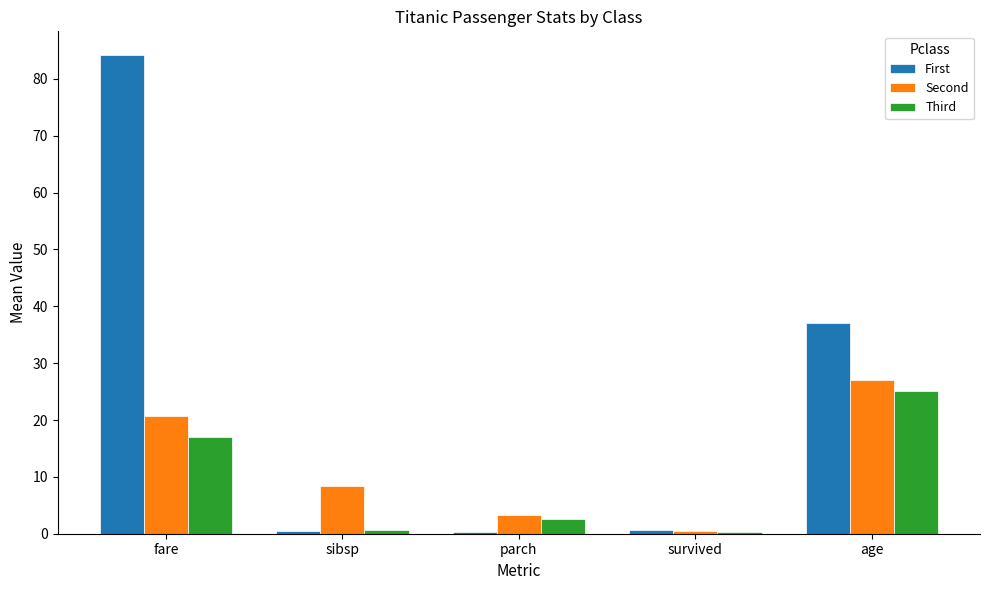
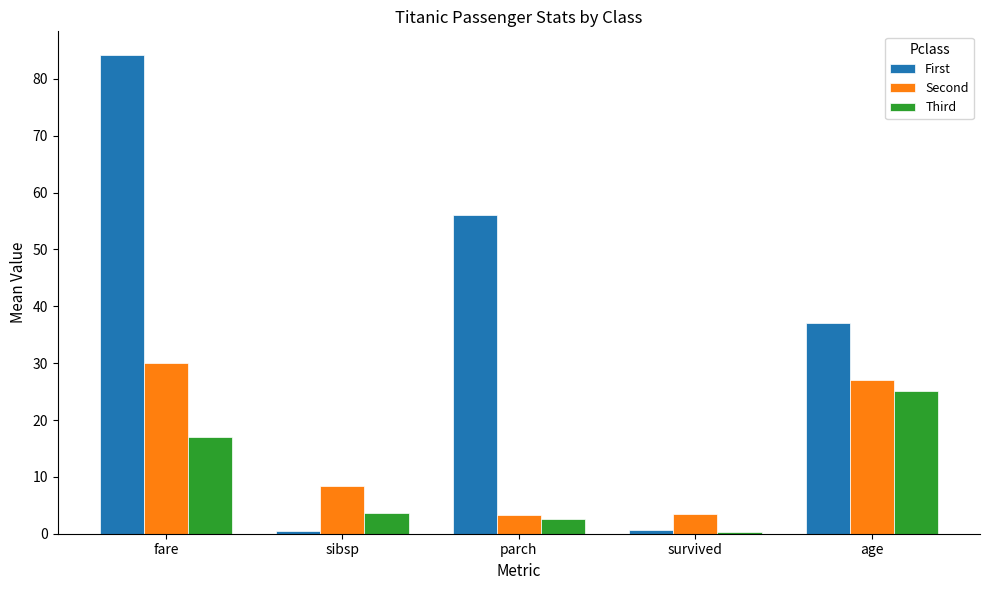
Second, fare: 21 -> 30
Third, sibsp: 1 -> 4
First, parch: 0 -> 56
Second, survived: 0 -> 3
